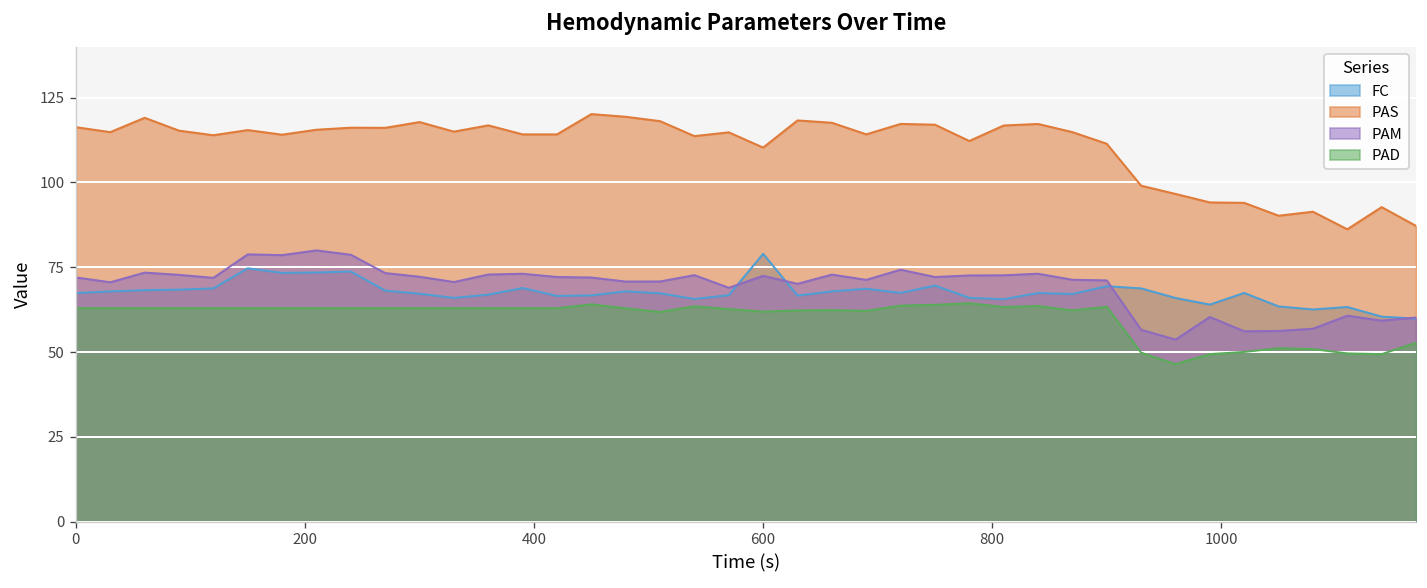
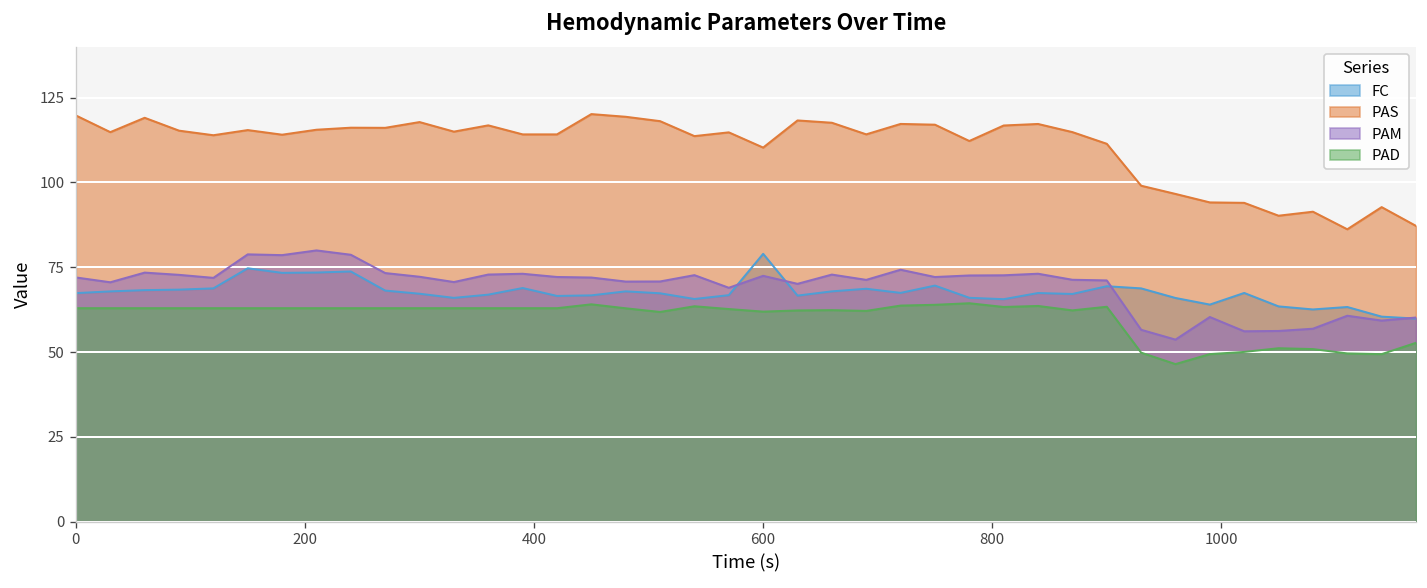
PAS, 0: 116 -> 120
